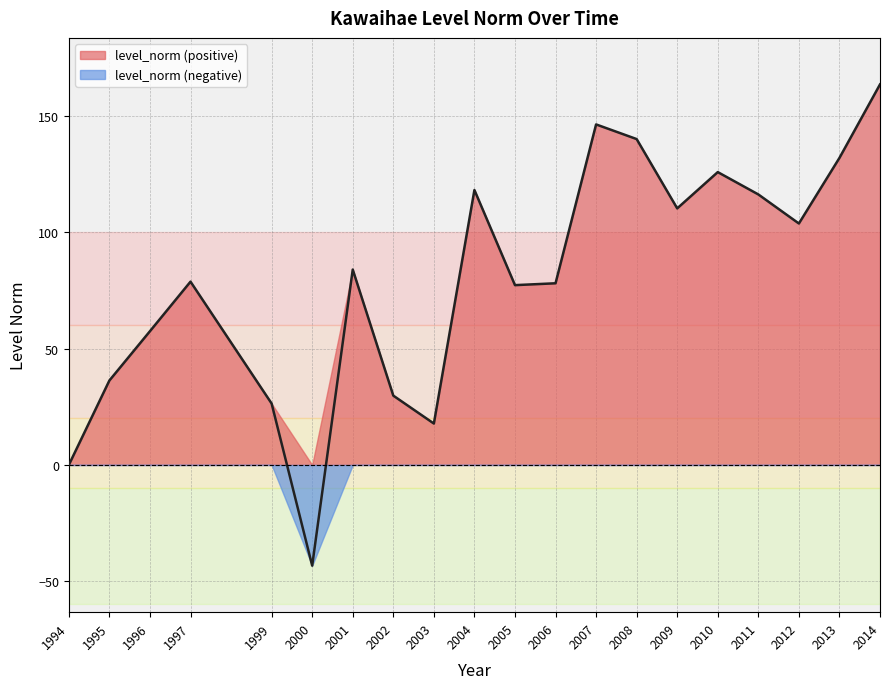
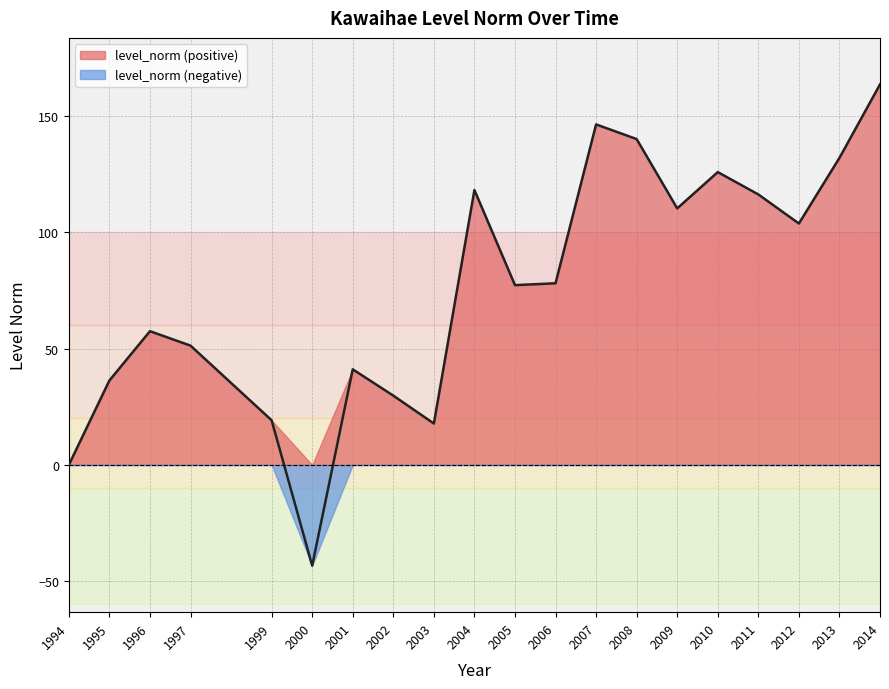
level_norm (positive), 1997: 79 -> 51
level_norm (positive), 1999: 26 -> 19
level_norm (positive), 2001: 84 -> 41
